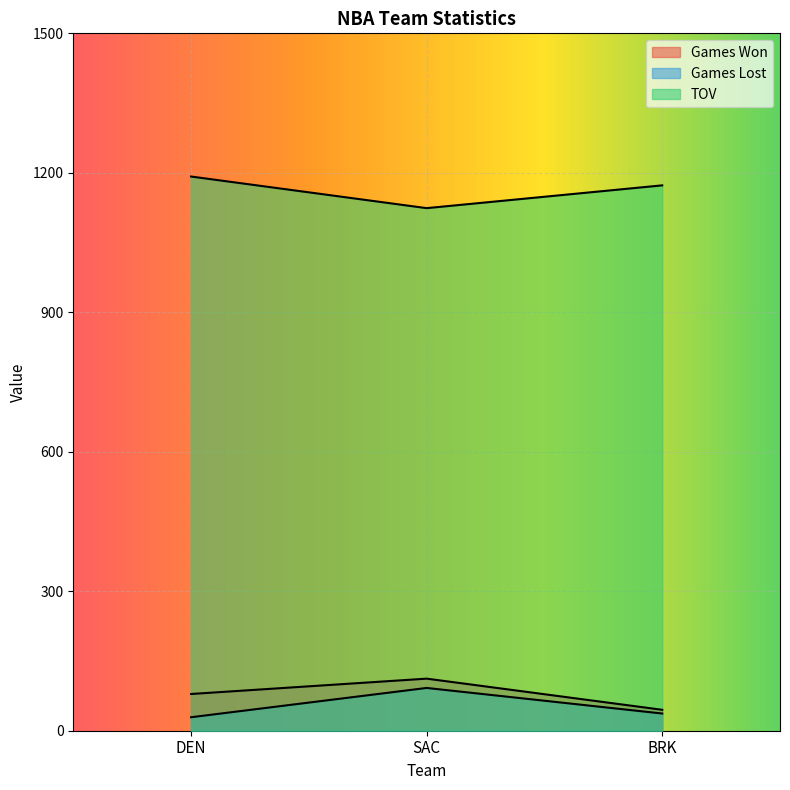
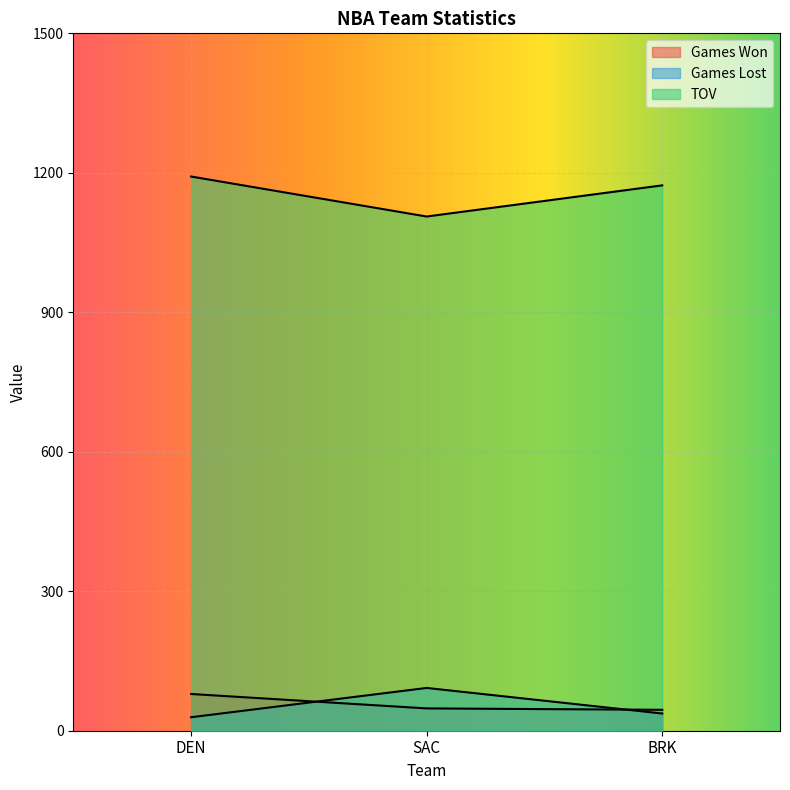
Games Won, SAC: 110 -> 50
TOV, SAC: 1120 -> 1110
